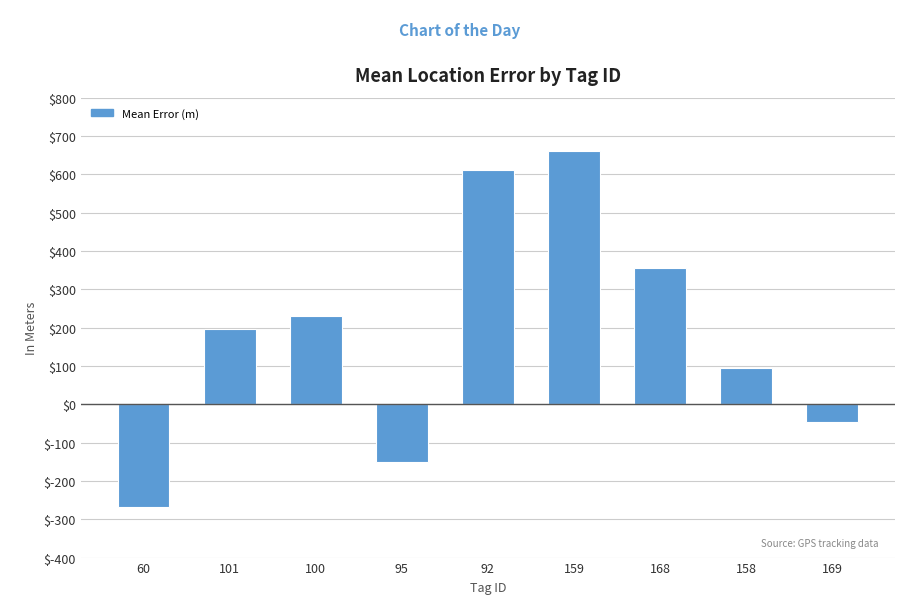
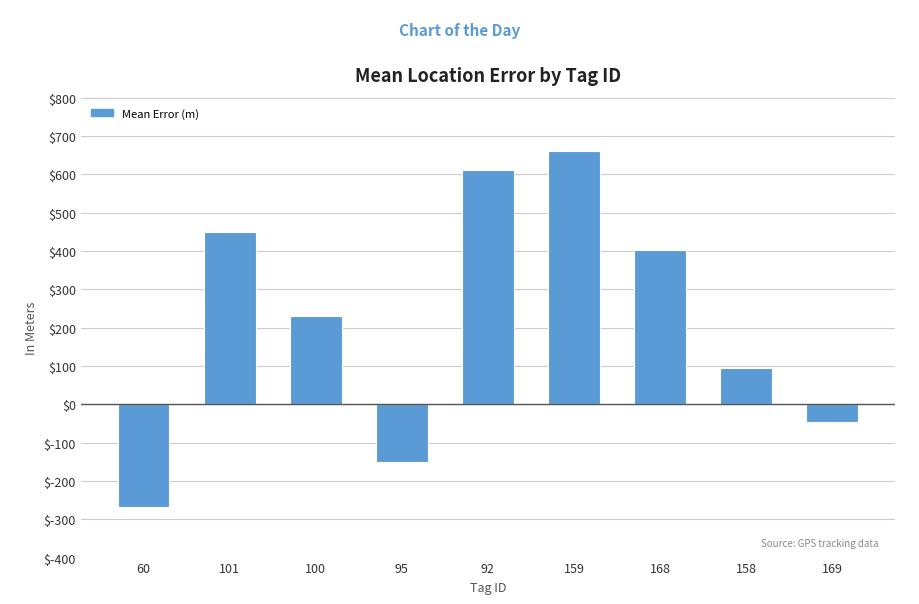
101: $200 -> $450
168: $360 -> $400
